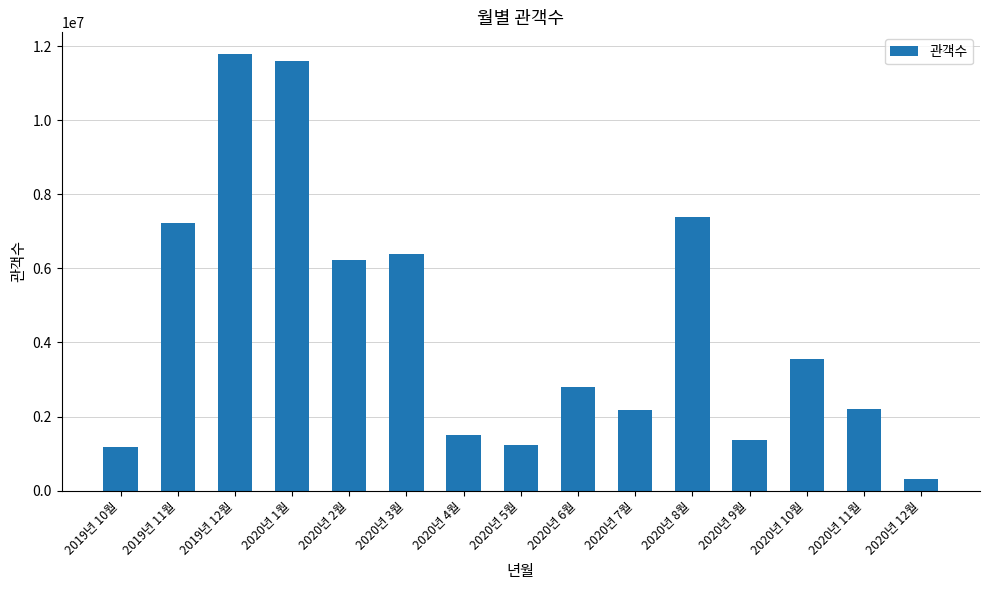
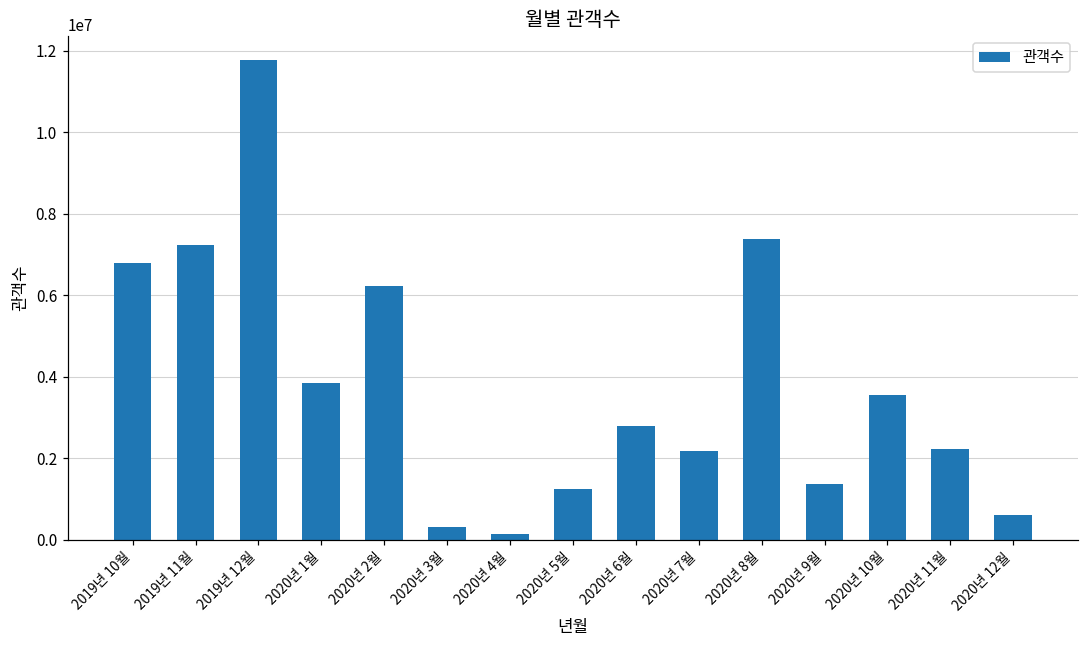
2019년 10월: 1200000 -> 6800000
2020년 1월: 11600000 -> 3800000
2020년 3월: 6400000 -> 300000
2020년 4월: 1500000 -> 100000
2020년 12월: 300000 -> 600000
